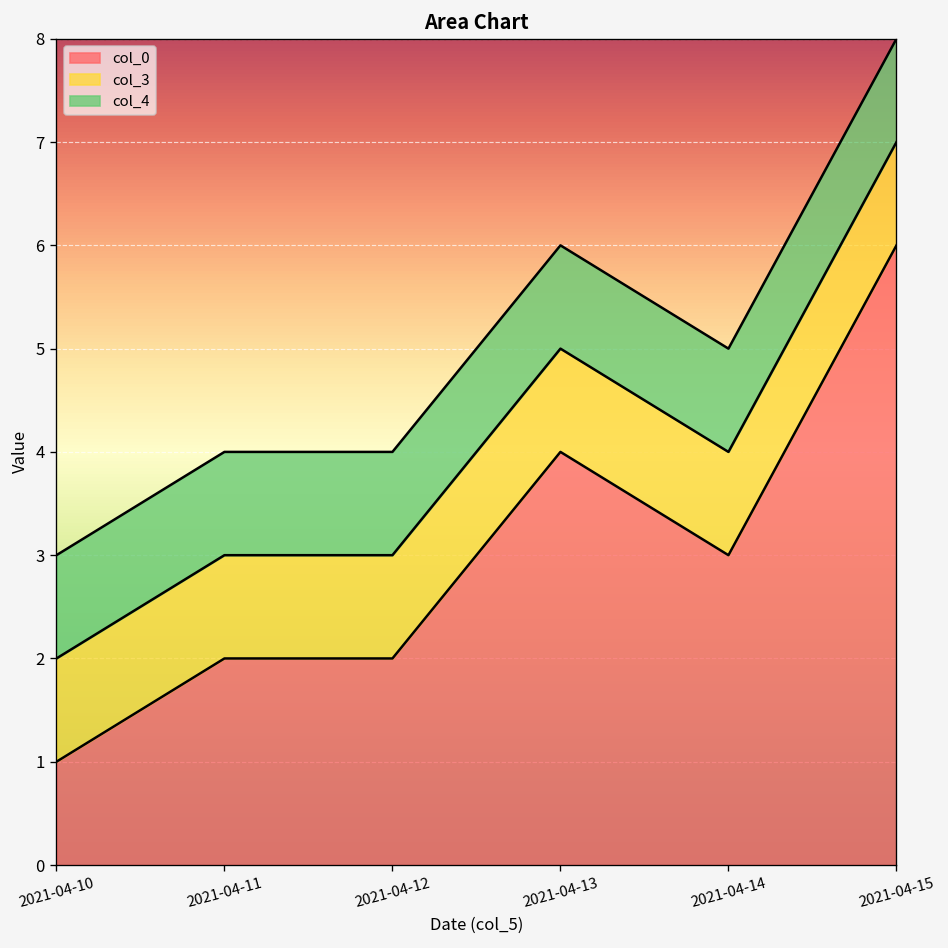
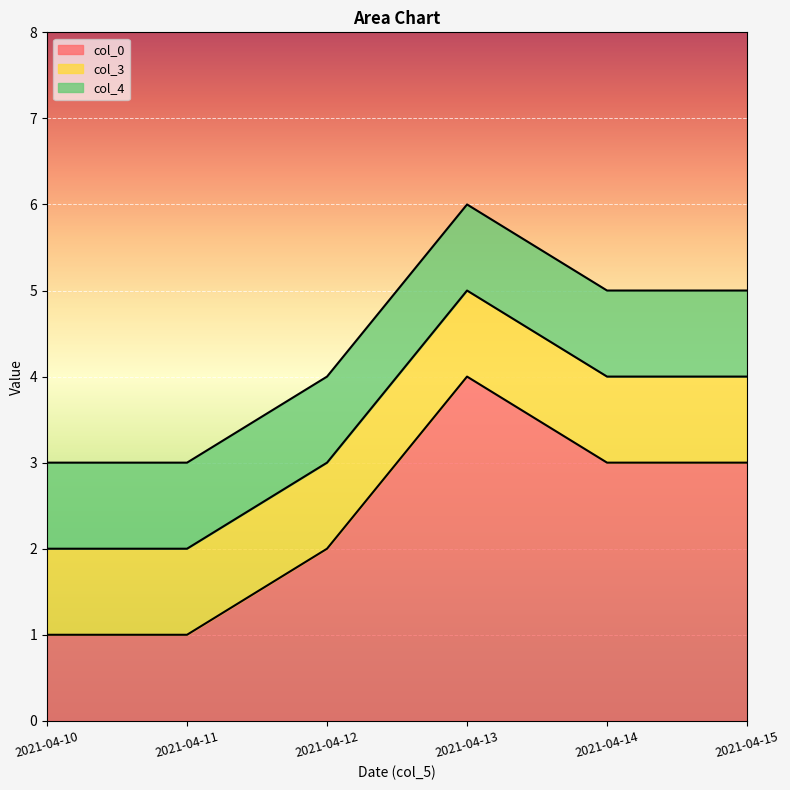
col_0, 2021-04-11: 2 -> 1
col_0, 2021-04-15: 6 -> 3
